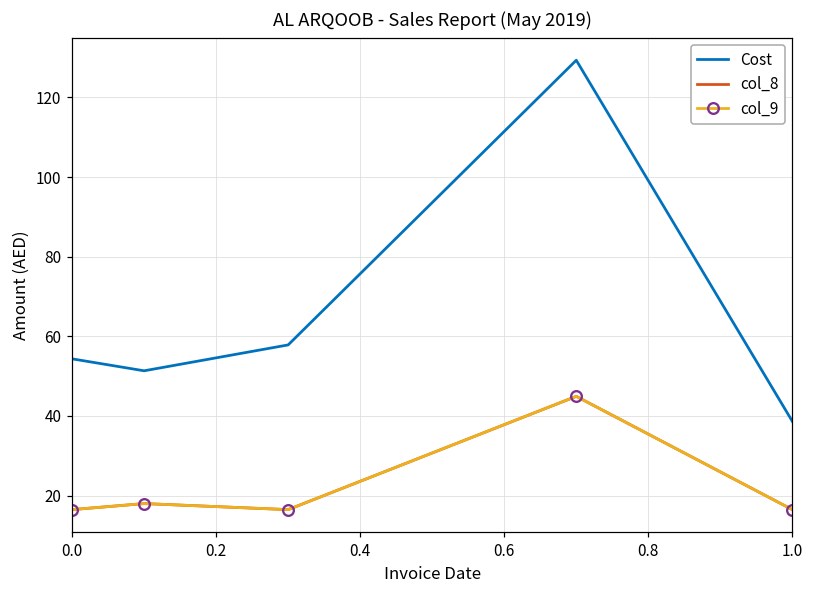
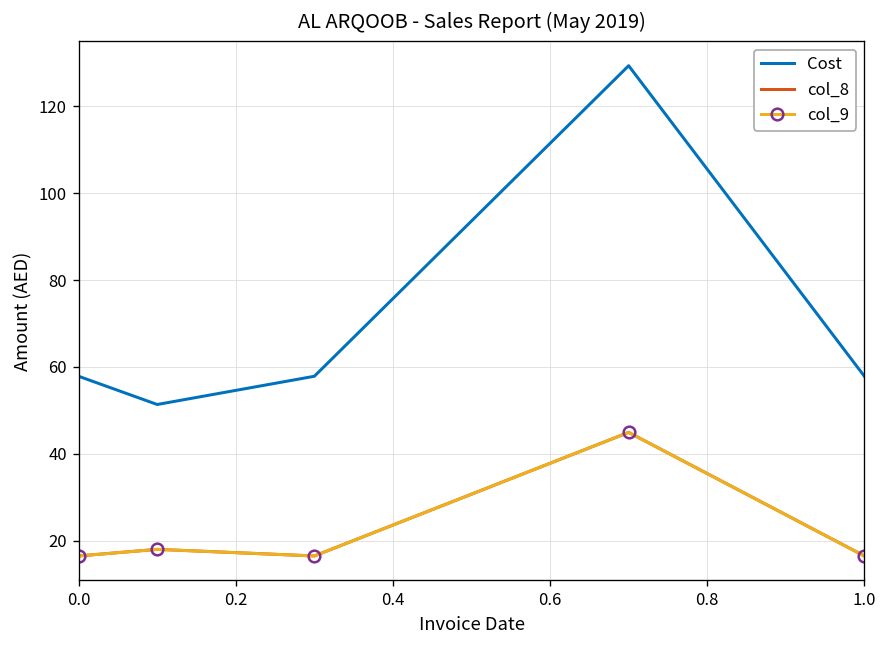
Cost, 0.0: 54 -> 58
Cost, 1.0: 39 -> 58
